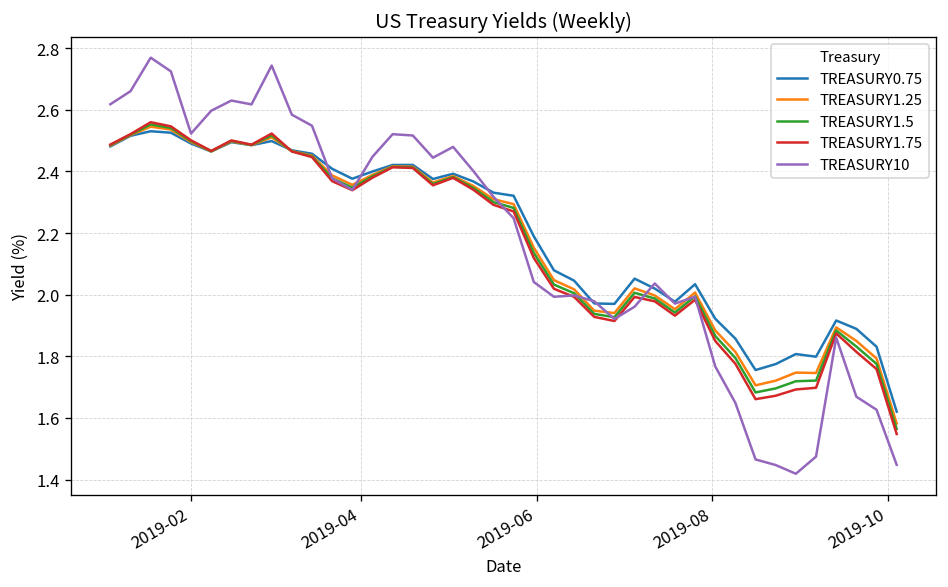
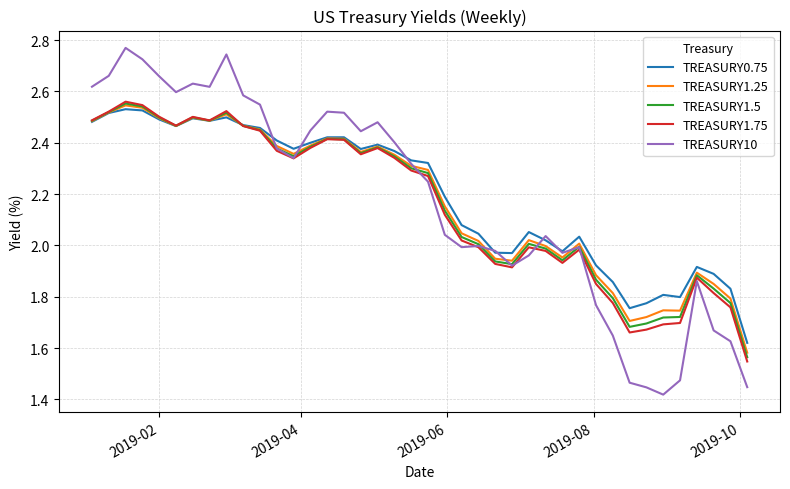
TREASURY10, 2019-02: 2.52 -> 2.66
